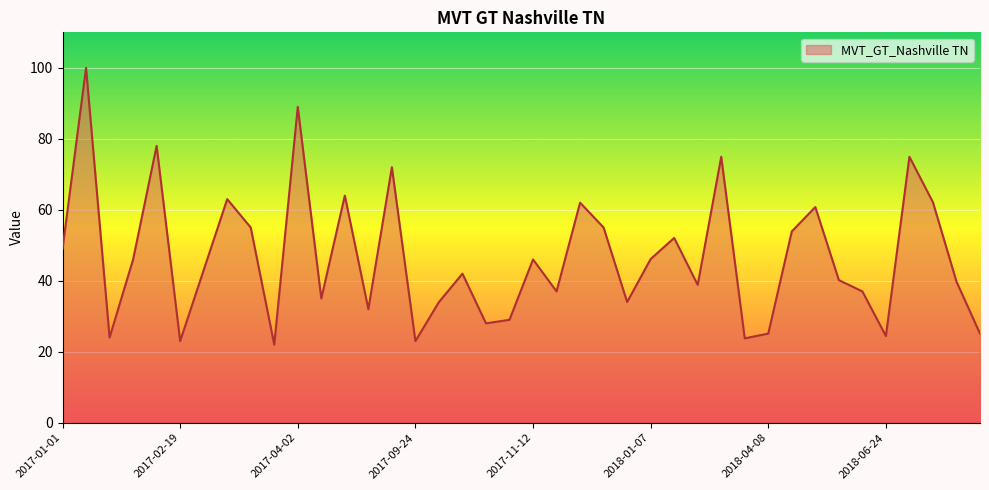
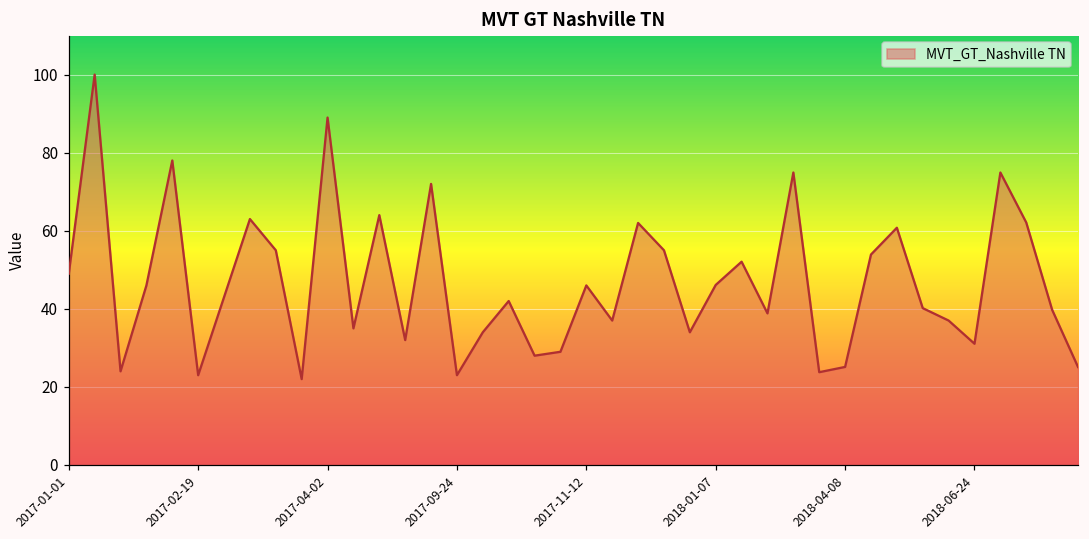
2018-06-24: 24 -> 31
